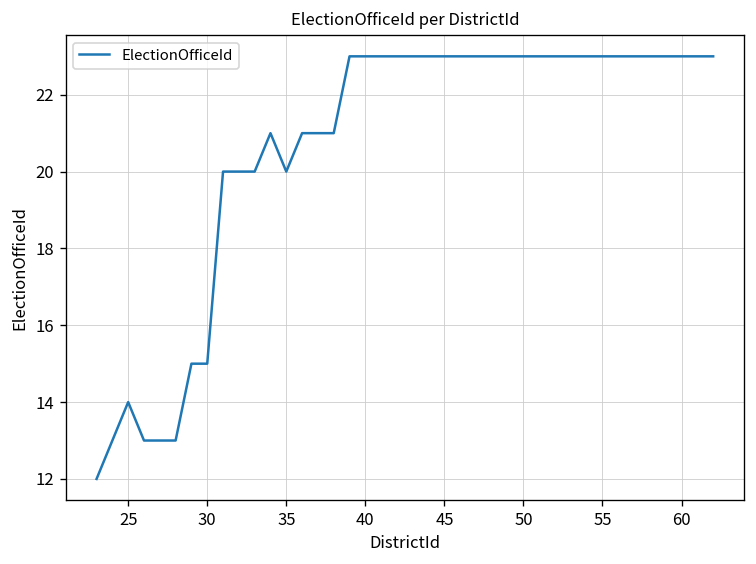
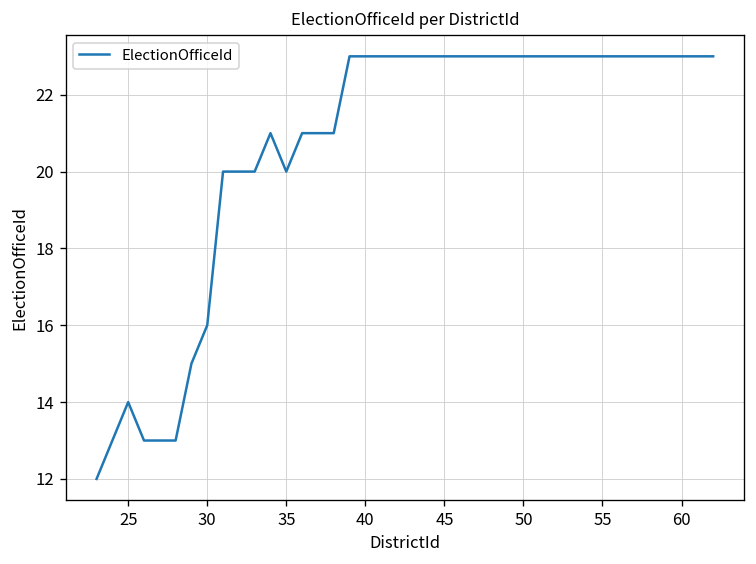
30: 15 -> 16
